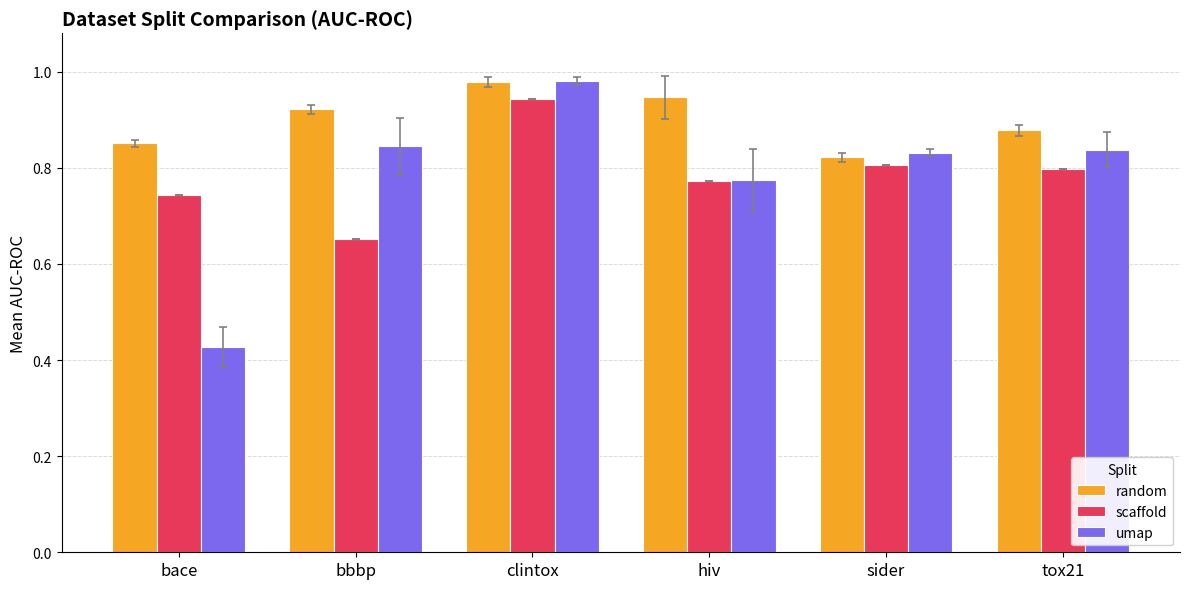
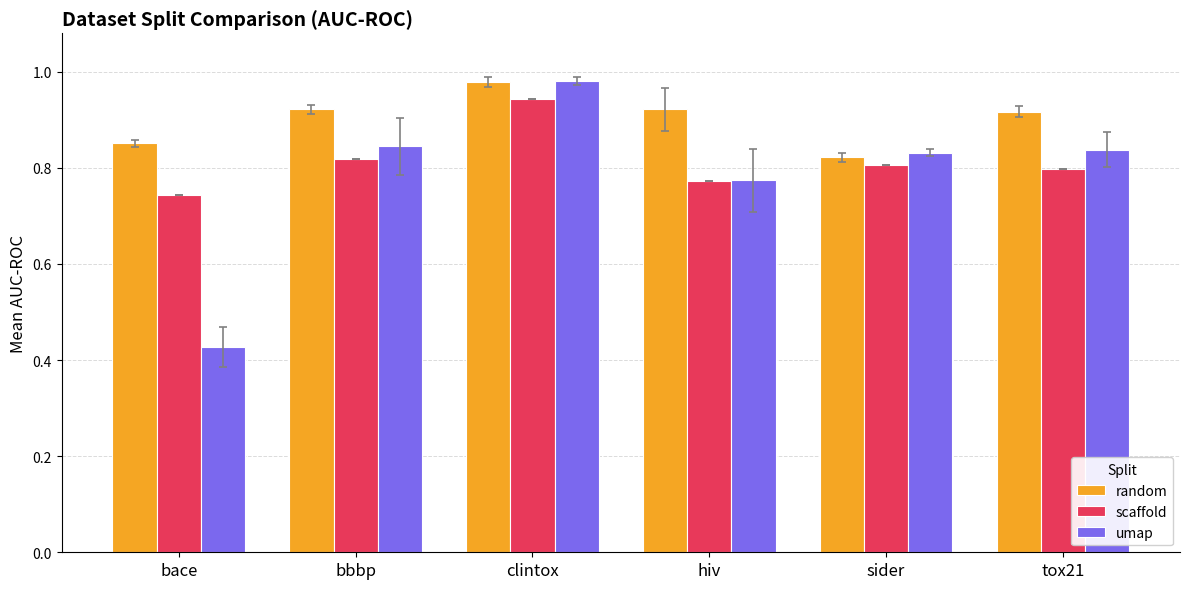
scaffold, bbbp: 0.65 -> 0.82
random, hiv: 0.95 -> 0.92
random, tox21: 0.88 -> 0.92
